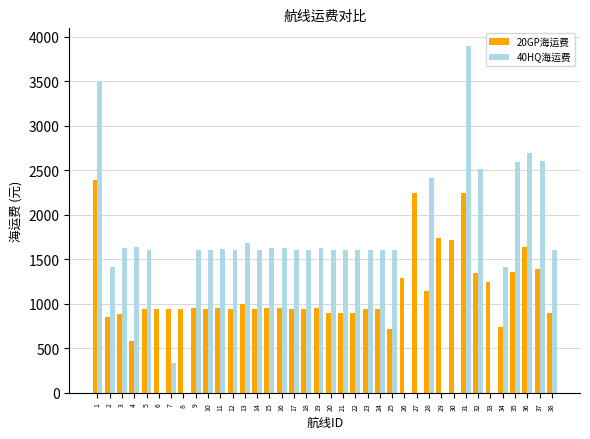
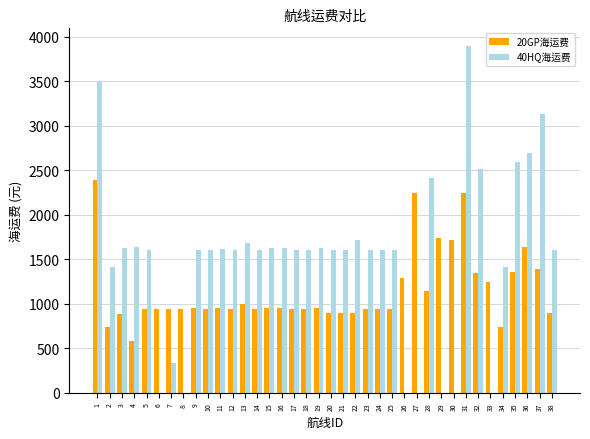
20GP海运费, 2: 800 -> 700
40HQ海运费, 22: 1600 -> 1700
20GP海运费, 25: 700 -> 900
40HQ海运费, 37: 2600 -> 3100
